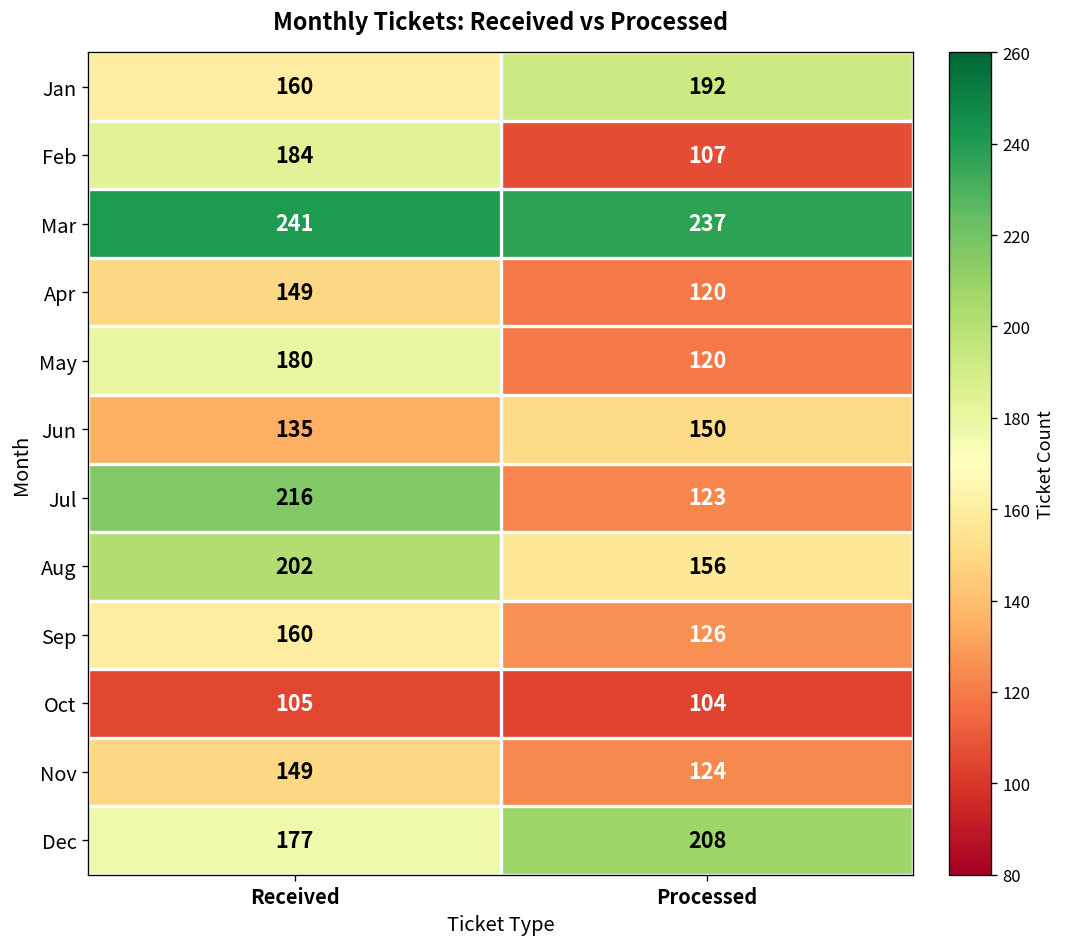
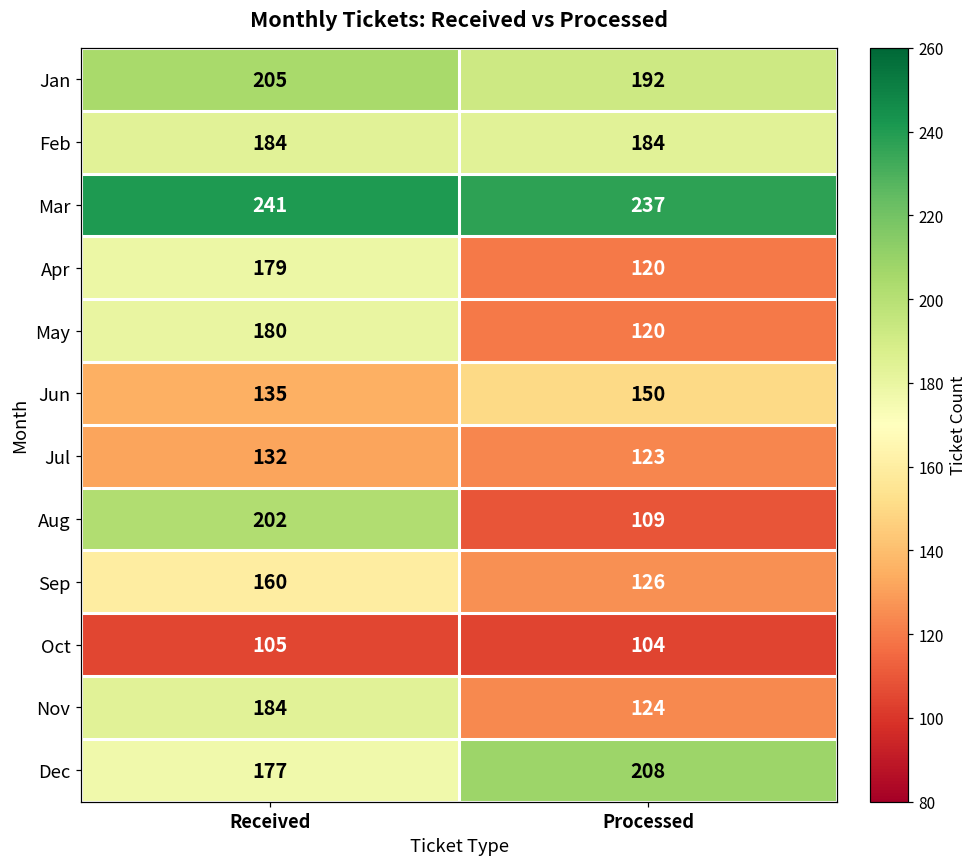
Jan, Received: 160 -> 205
Feb, Processed: 107 -> 184
Apr, Received: 149 -> 179
Jul, Received: 216 -> 132
Aug, Processed: 156 -> 109
Nov, Received: 149 -> 184
